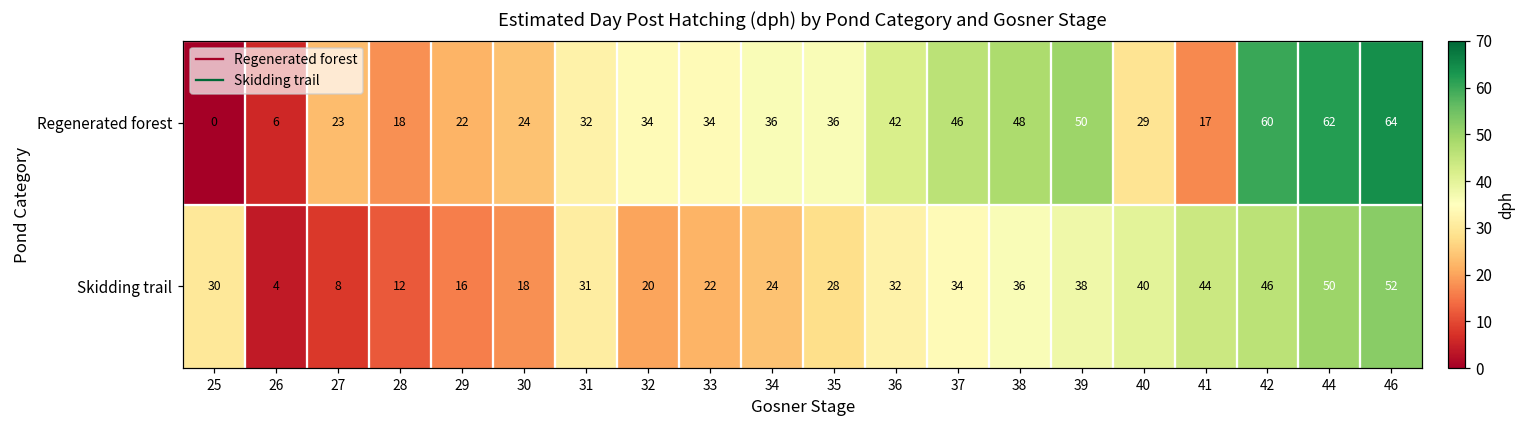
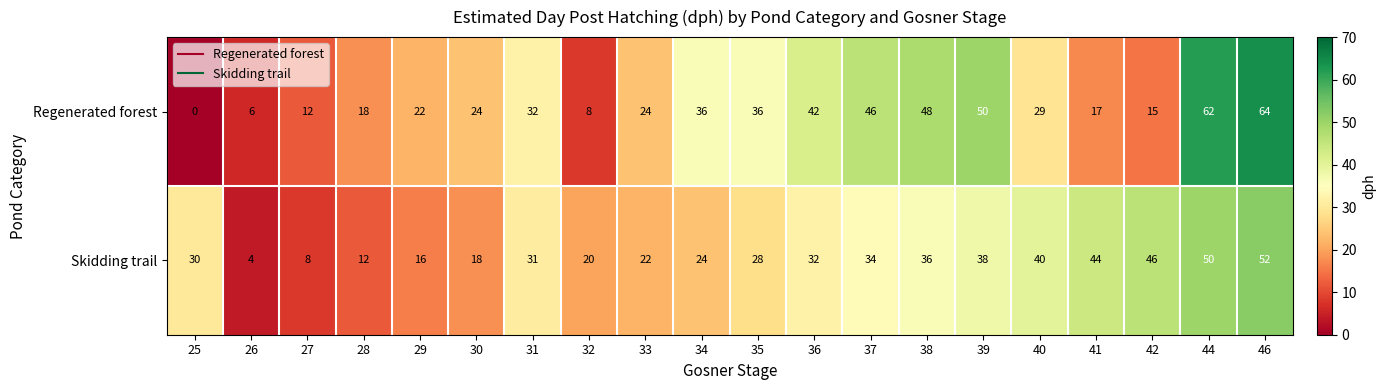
Regenerated forest, 27: 23 -> 12
Regenerated forest, 32: 34 -> 8
Regenerated forest, 33: 34 -> 24
Regenerated forest, 42: 60 -> 15
